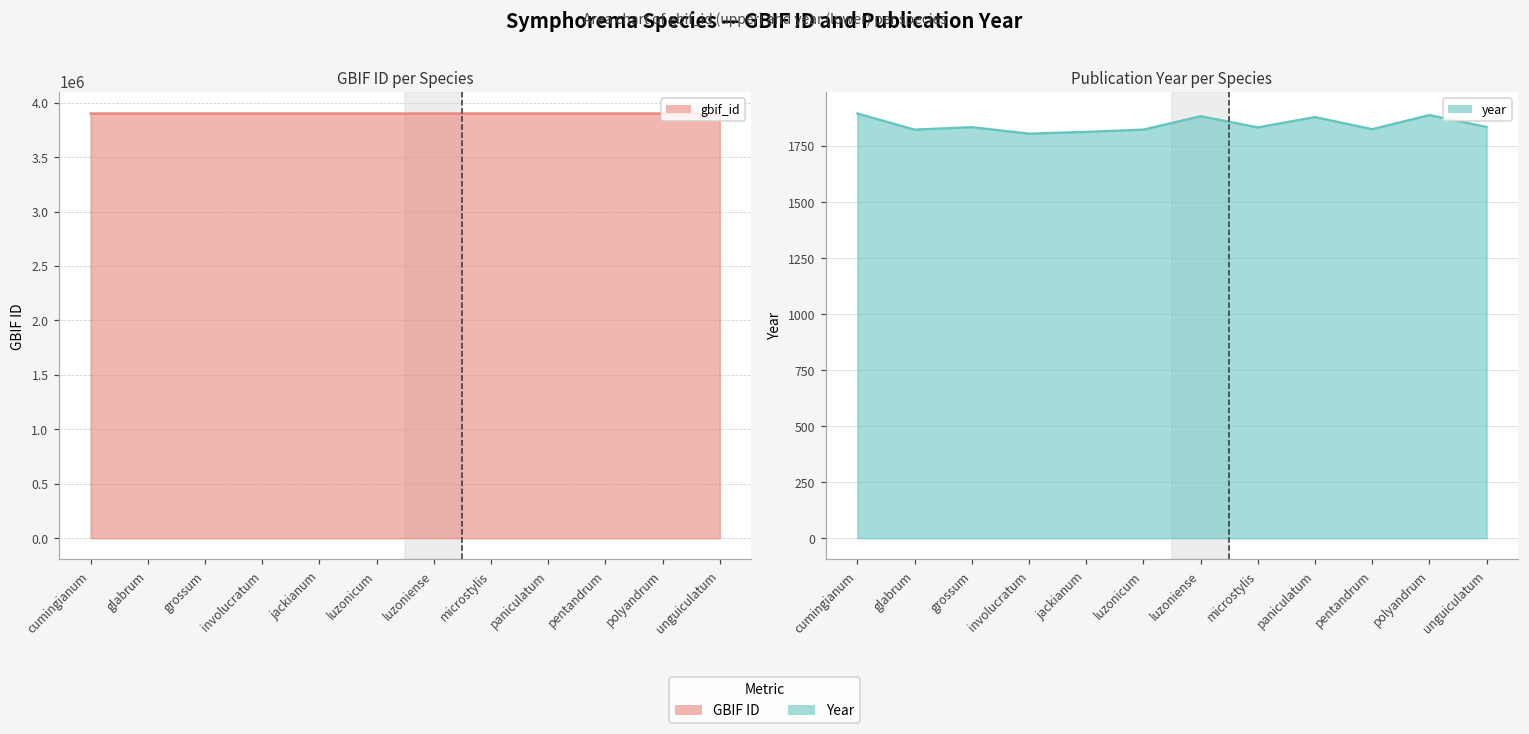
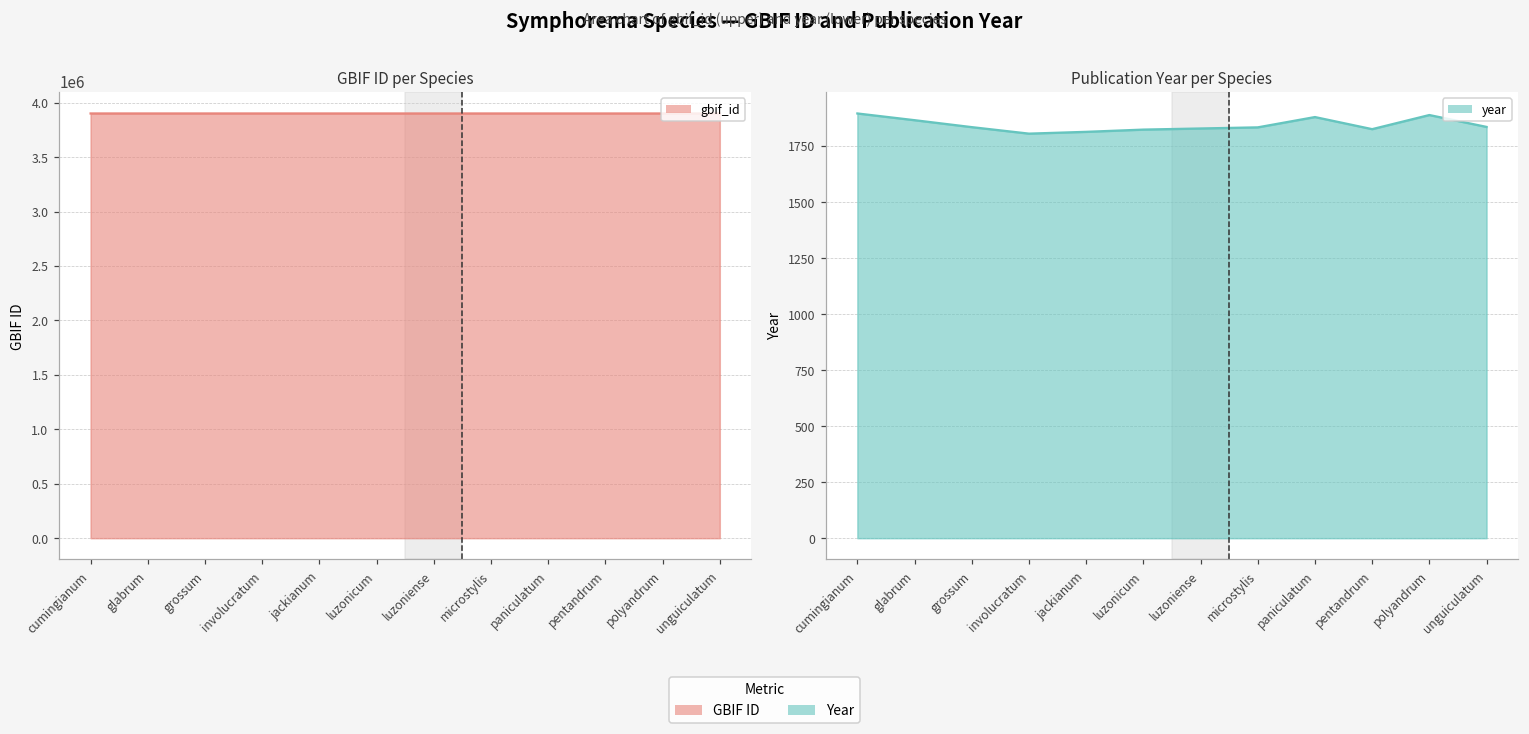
Publication Year per Species, glabrum: 1820 -> 1870
Publication Year per Species, luzoniense: 1880 -> 1830
